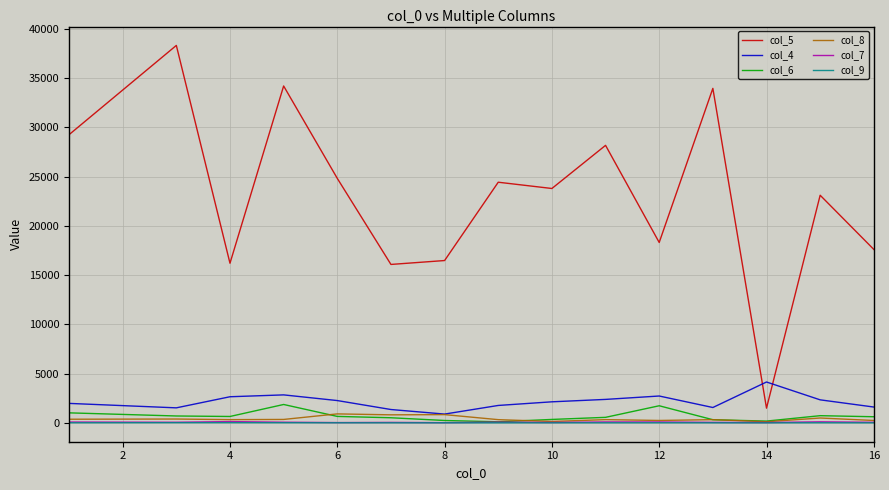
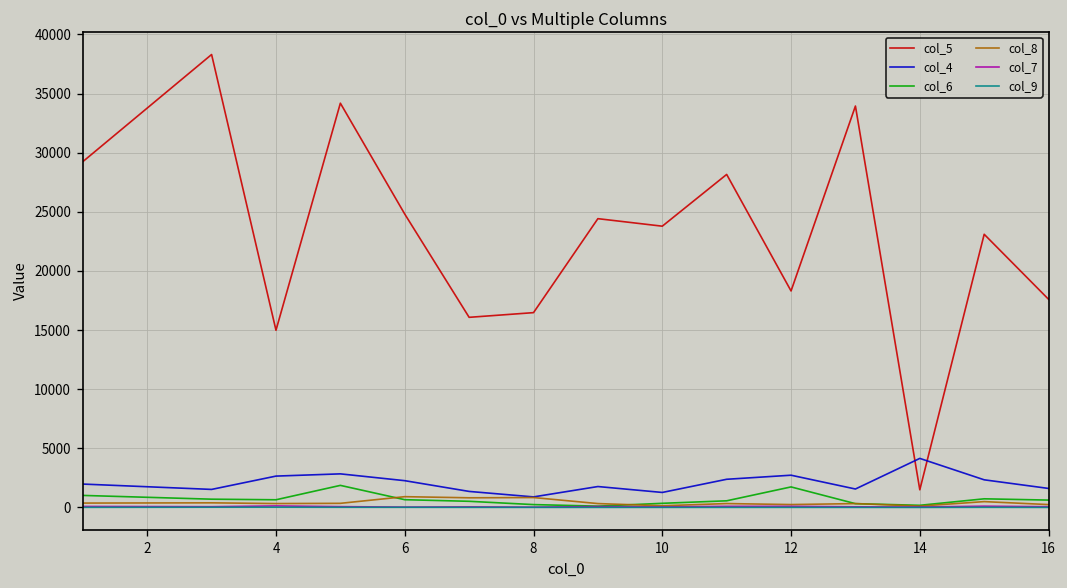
col_5, 4: 16000 -> 15000
col_4, 10: 2000 -> 1000
